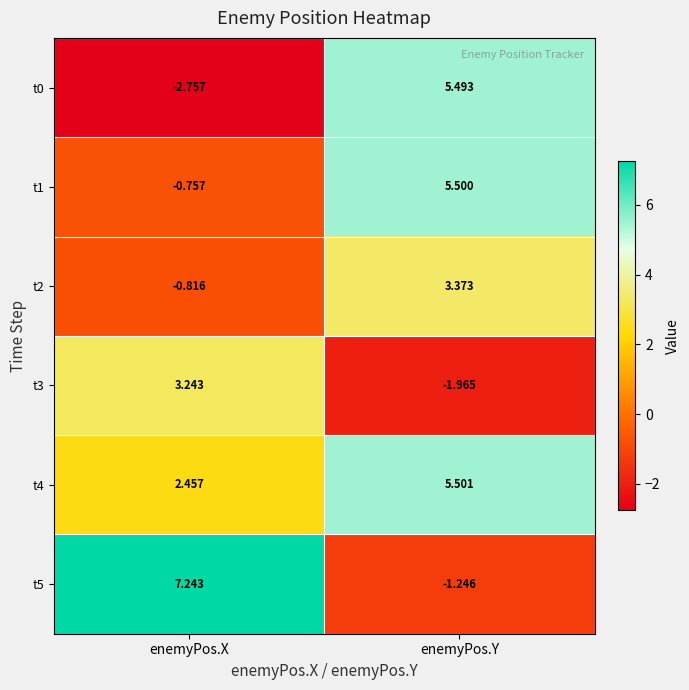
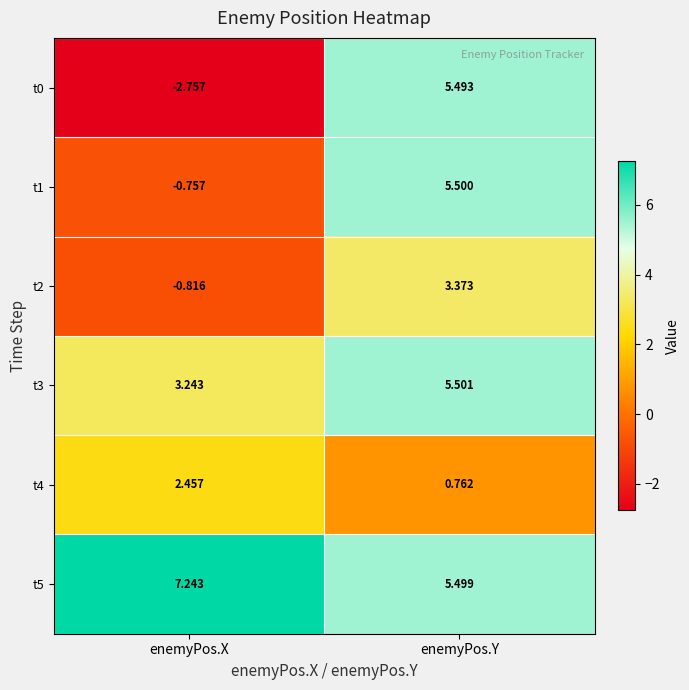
t3, enemyPos.Y: -1.965 -> 5.501
t4, enemyPos.Y: 5.501 -> 0.762
t5, enemyPos.Y: -1.246 -> 5.499
